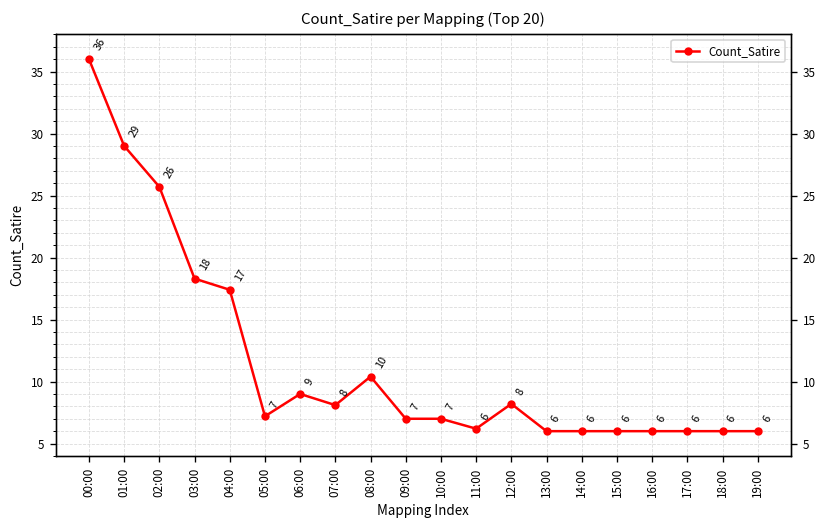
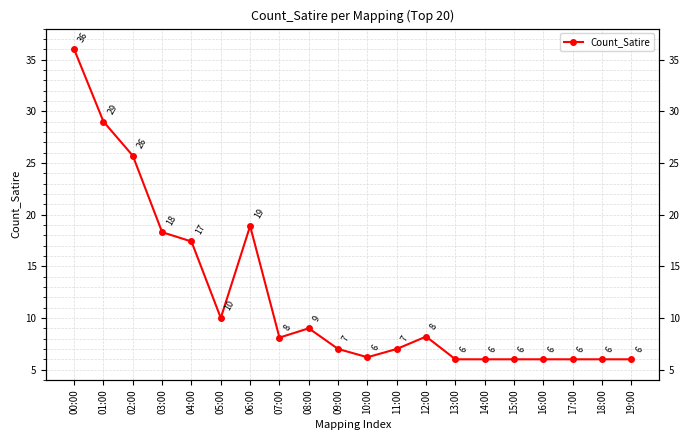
05:00: 7 -> 10
06:00: 9 -> 19
08:00: 10 -> 9
10:00: 7 -> 6
11:00: 6 -> 7
